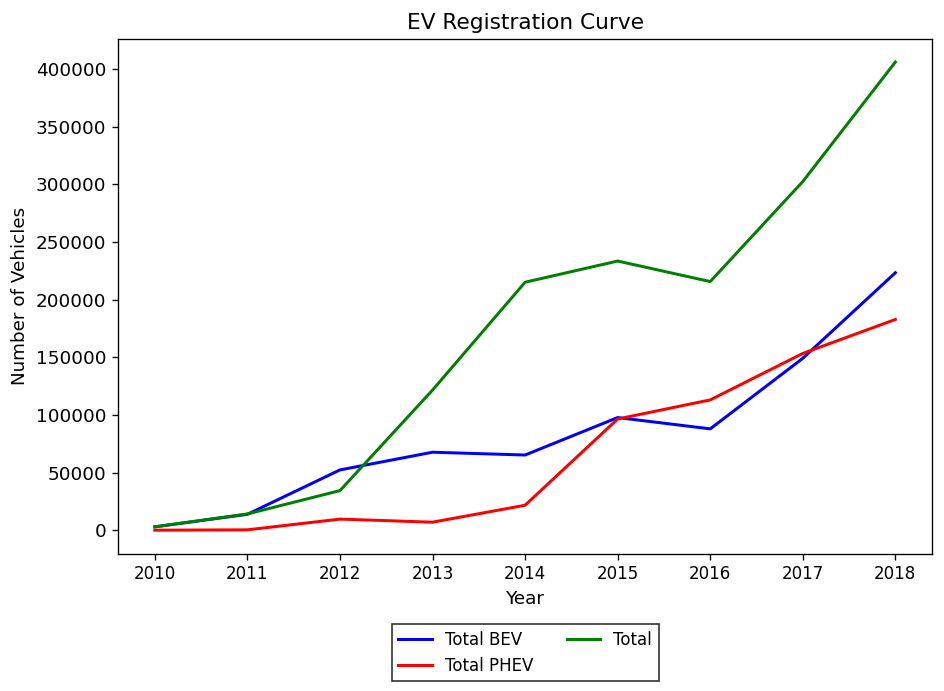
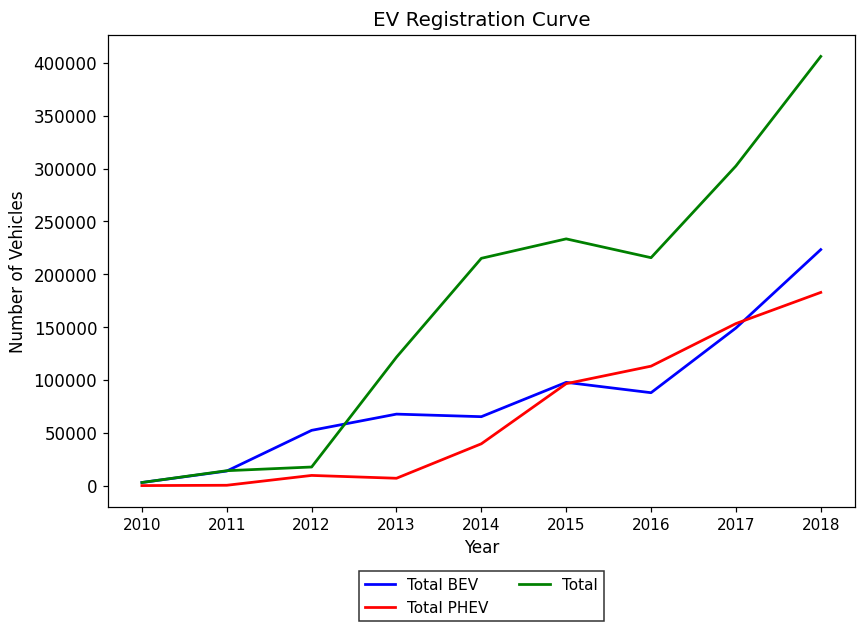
Total, 2012: 30000 -> 20000
Total PHEV, 2014: 20000 -> 40000
